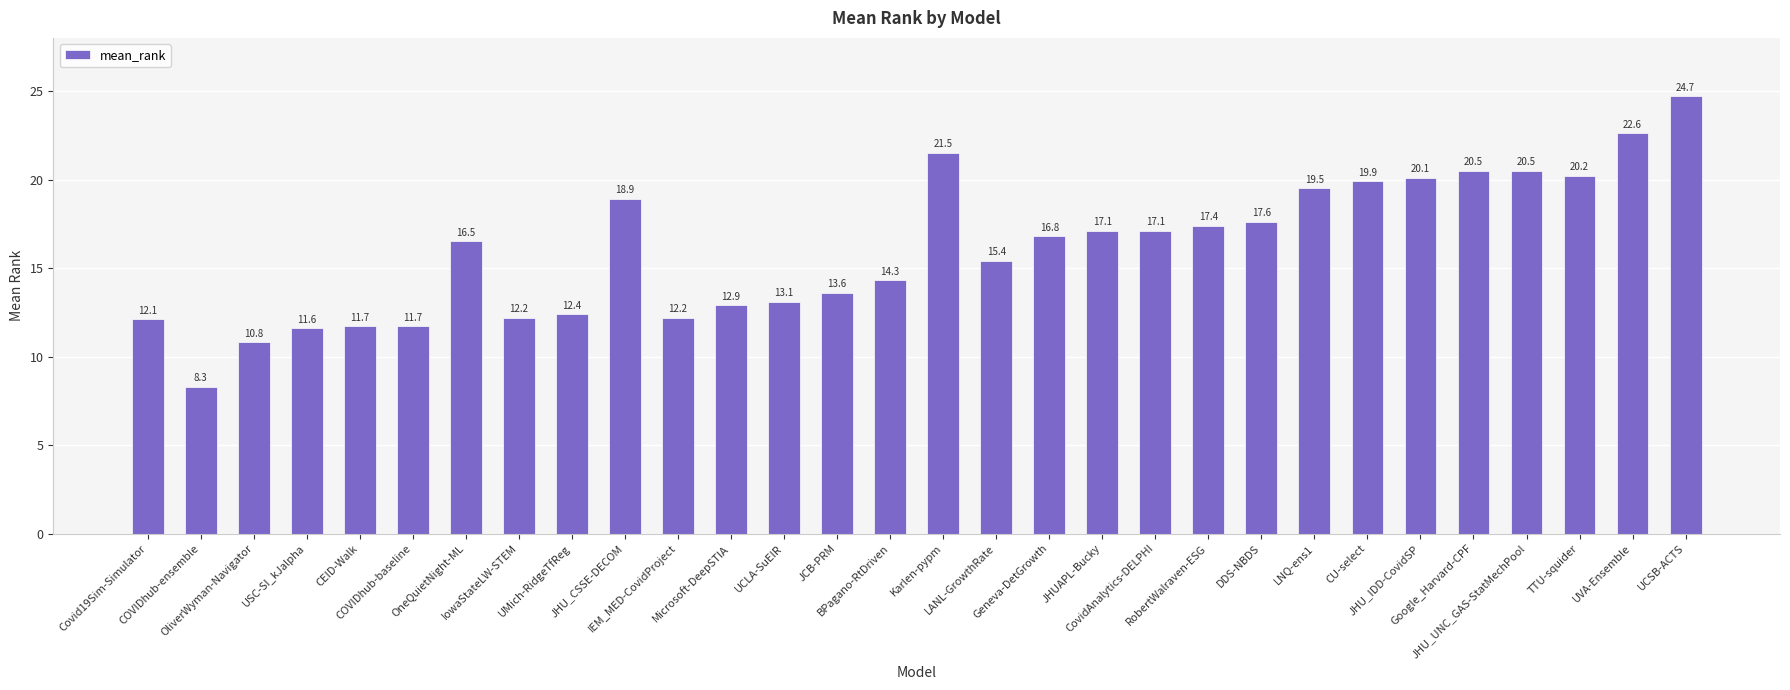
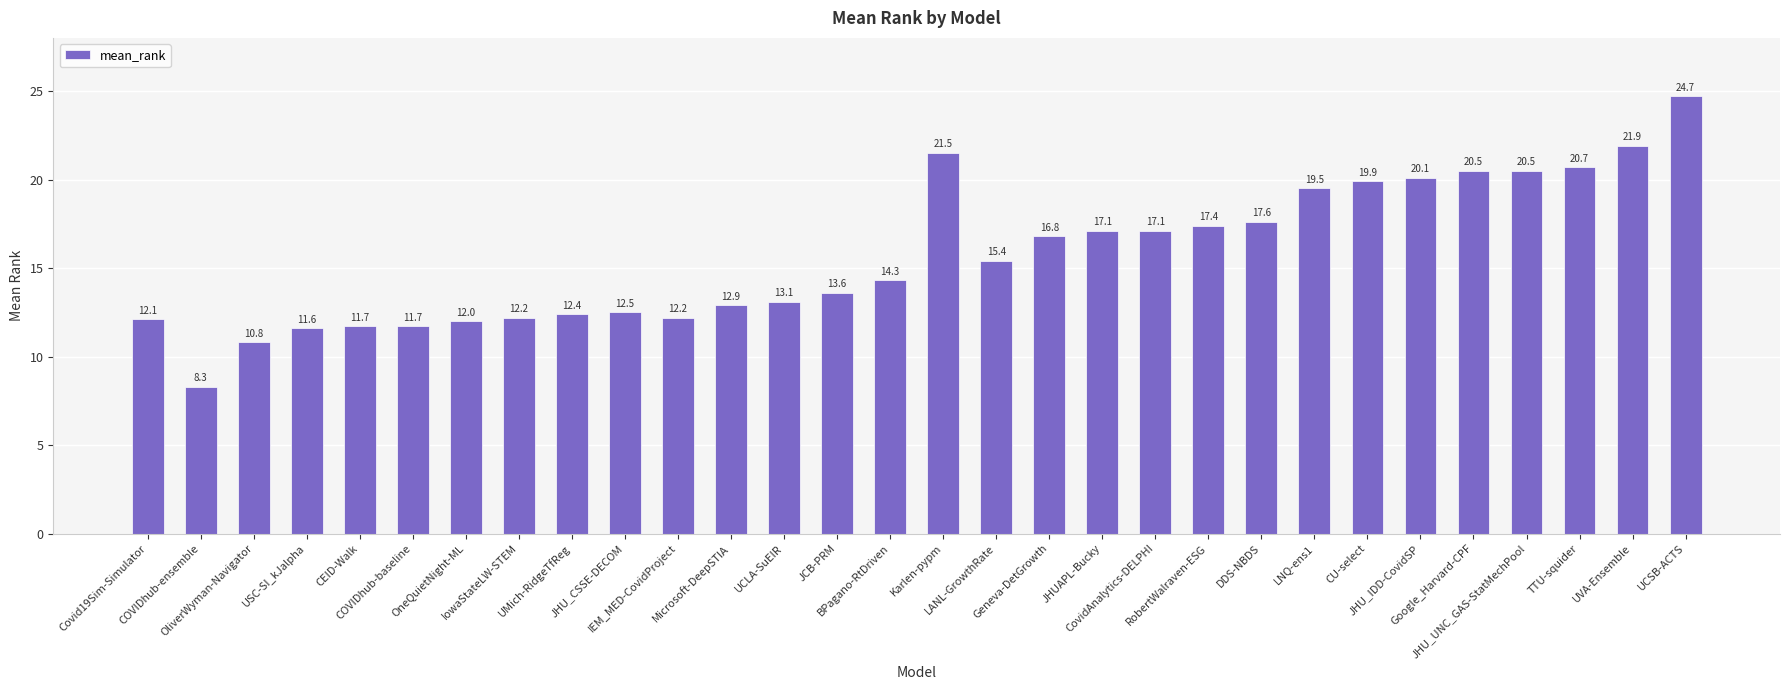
OneQuietNight-ML: 16.5 -> 12.0
JHU_CSSE-DECOM: 18.9 -> 12.5
TTU-squider: 20.2 -> 20.7
UVA-Ensemble: 22.6 -> 21.9
